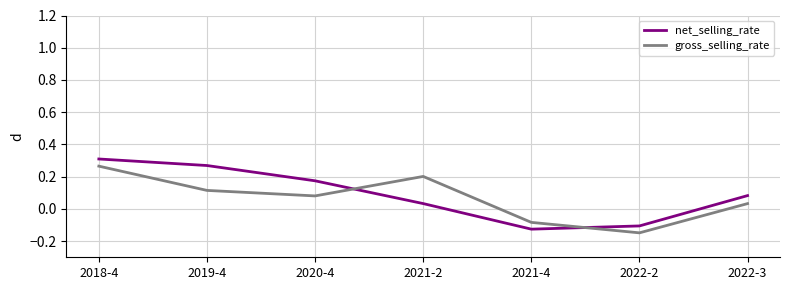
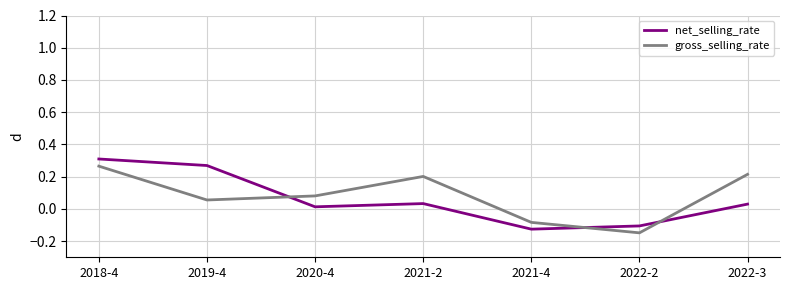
gross_selling_rate, 2019-4: 0.11 -> 0.06
net_selling_rate, 2020-4: 0.17 -> 0.01
net_selling_rate, 2022-3: 0.08 -> 0.03
gross_selling_rate, 2022-3: 0.03 -> 0.21
